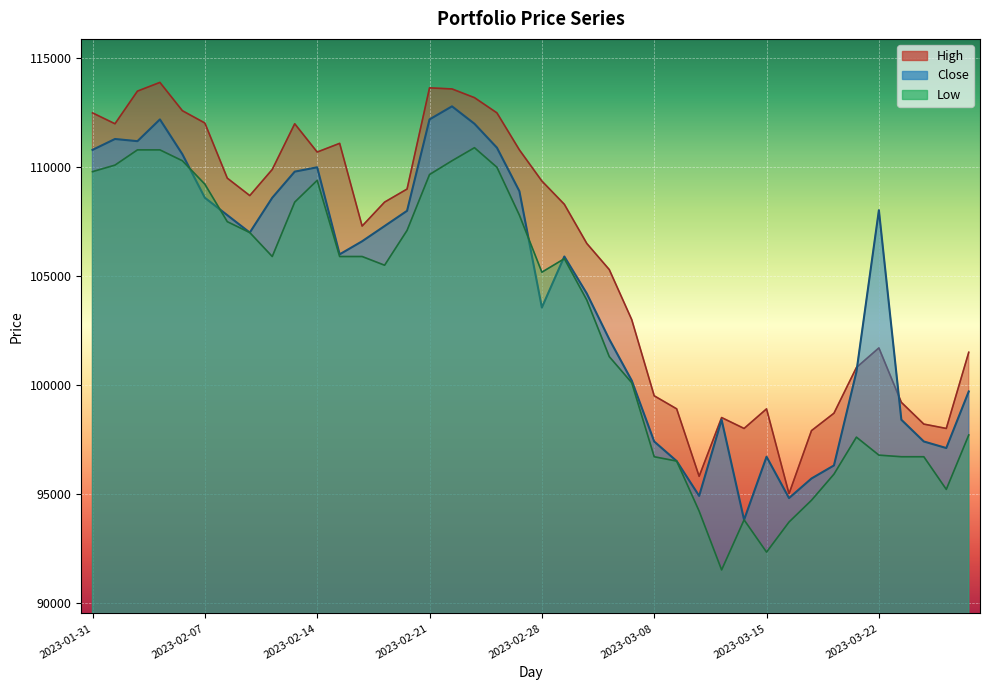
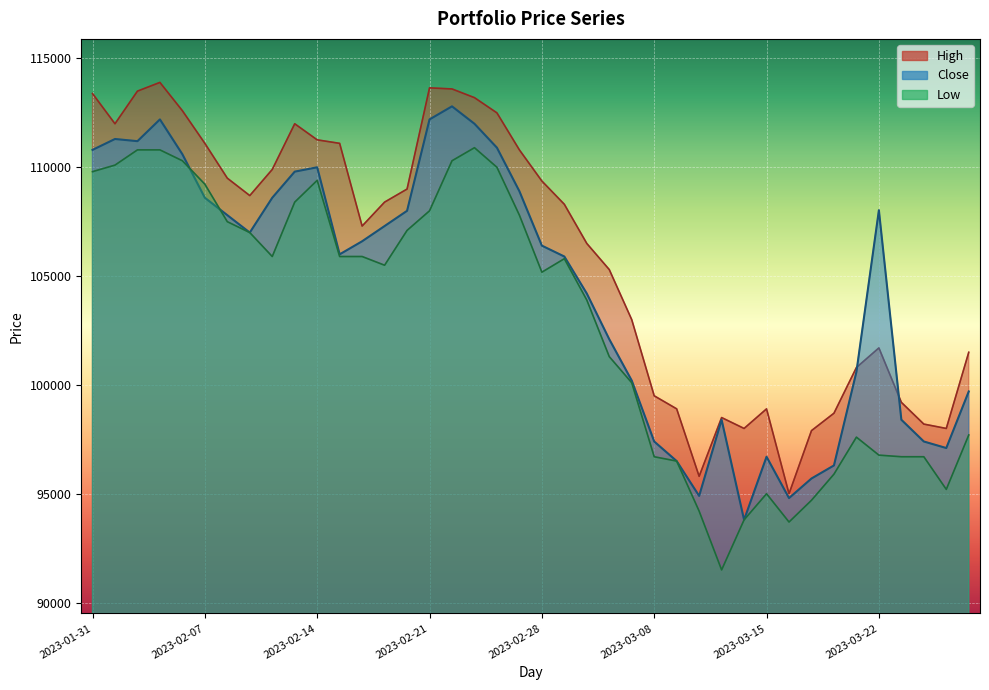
High, 2023-01-31: 112500 -> 113400
High, 2023-02-07: 112000 -> 111100
High, 2023-02-14: 110700 -> 111300
Low, 2023-02-21: 109700 -> 108000
Close, 2023-02-28: 103600 -> 106400
Low, 2023-03-15: 92300 -> 95000
